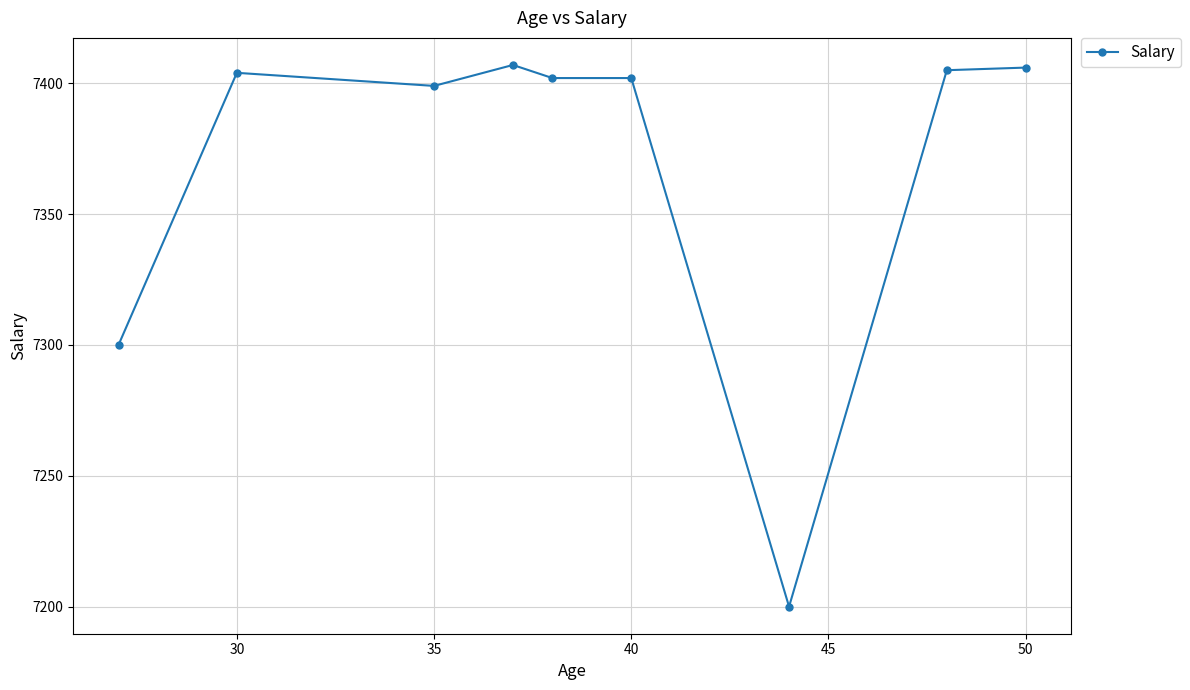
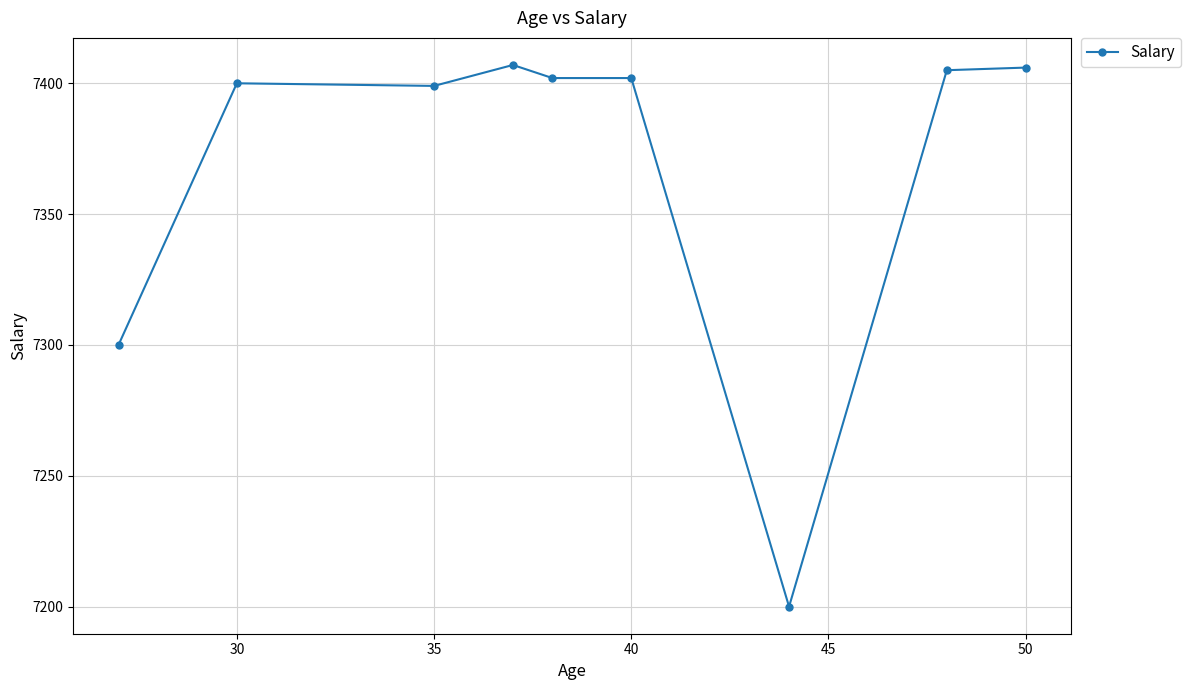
30: 7404 -> 7400
